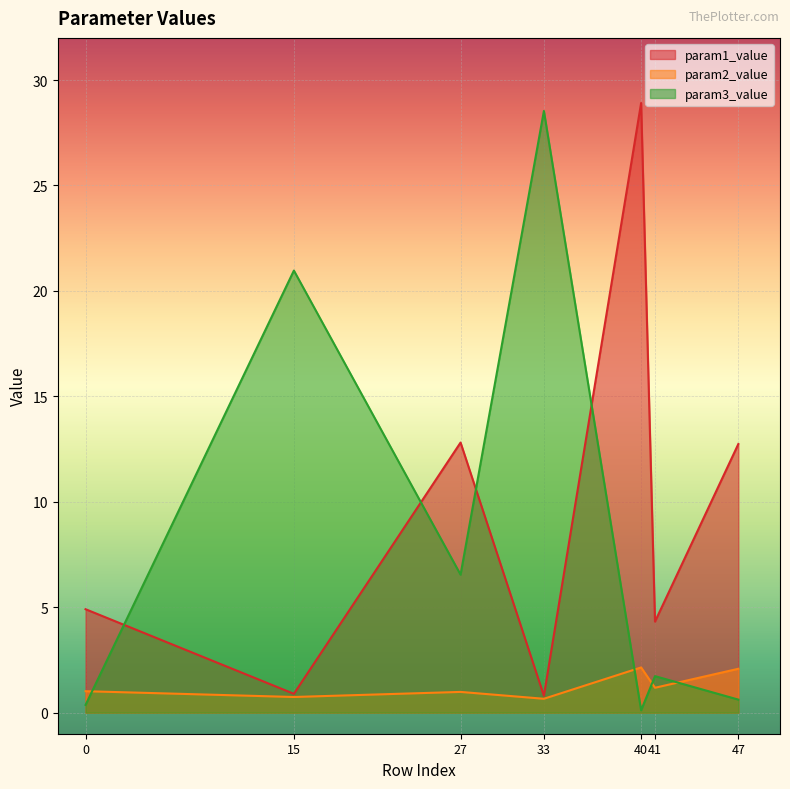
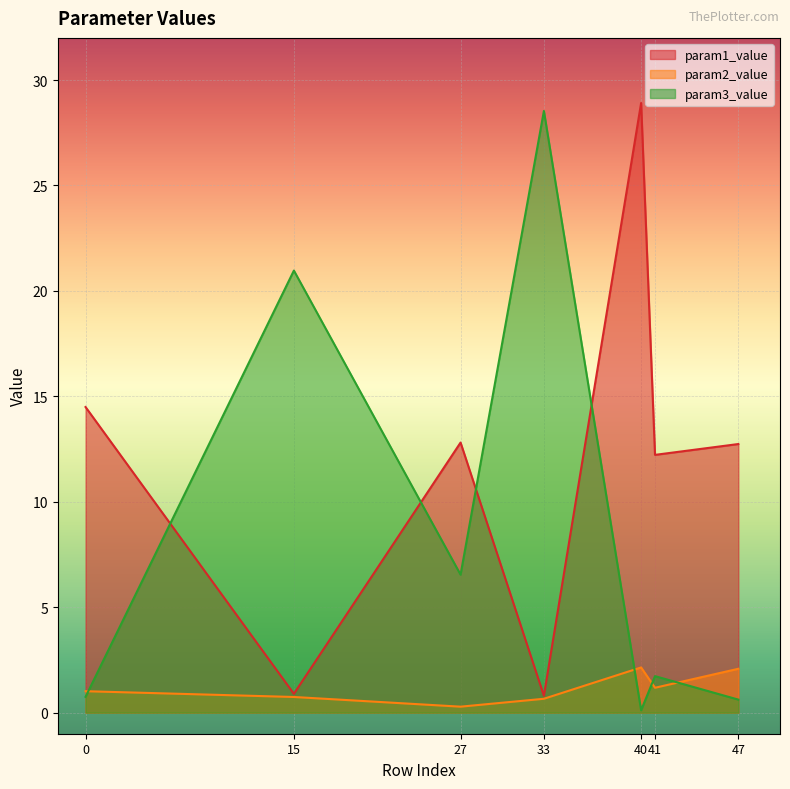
param1_value, 0: 4.9 -> 14.5
param3_value, 0: 0.4 -> 0.7
param2_value, 27: 1.0 -> 0.3
param1_value, 41: 4.3 -> 12.2
